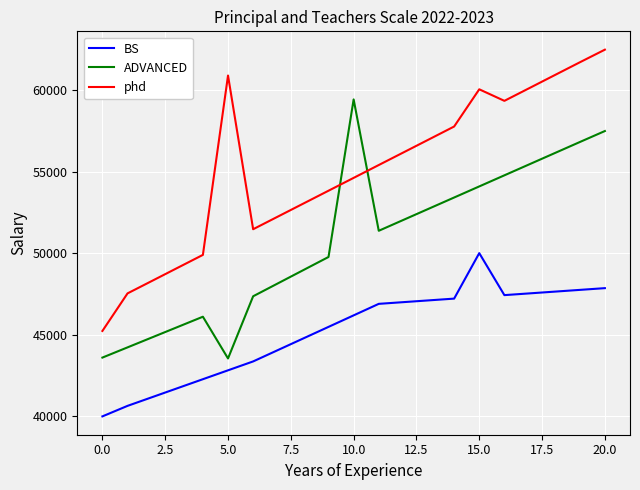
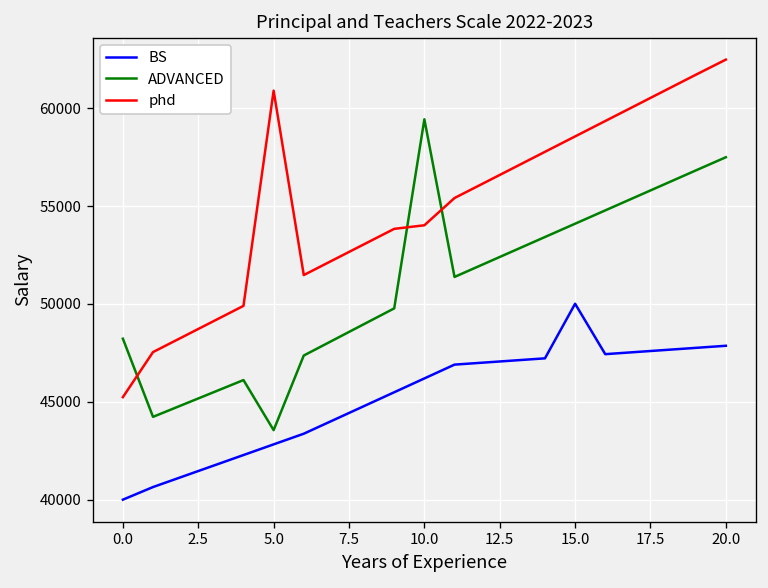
ADVANCED, 0.0: 43600 -> 48200
phd, 10.0: 54600 -> 54000
phd, 15.0: 60100 -> 58600
